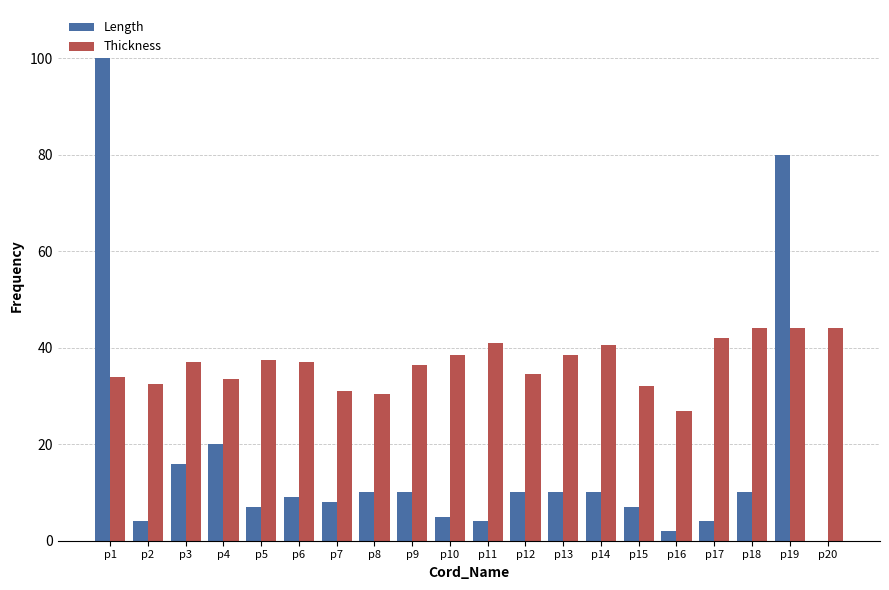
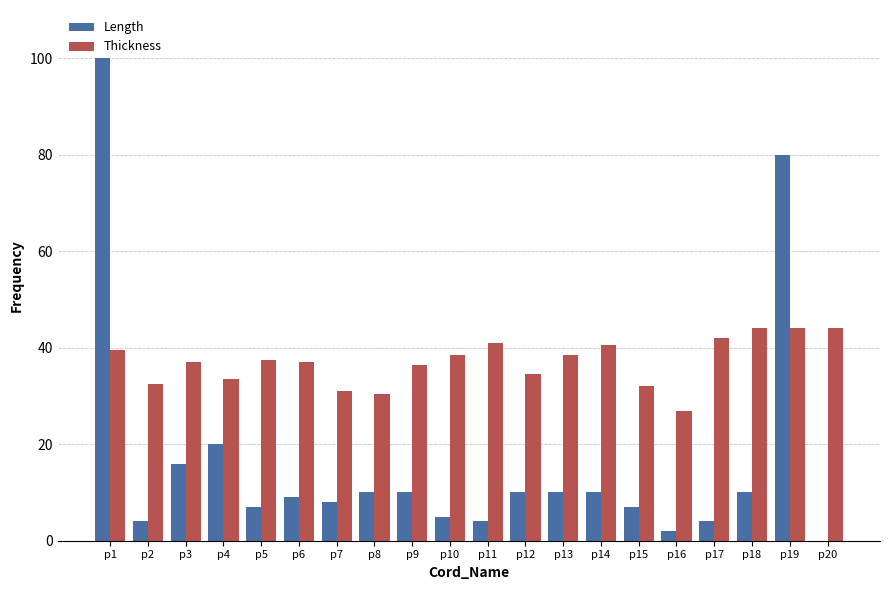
Thickness, p1: 34 -> 40
